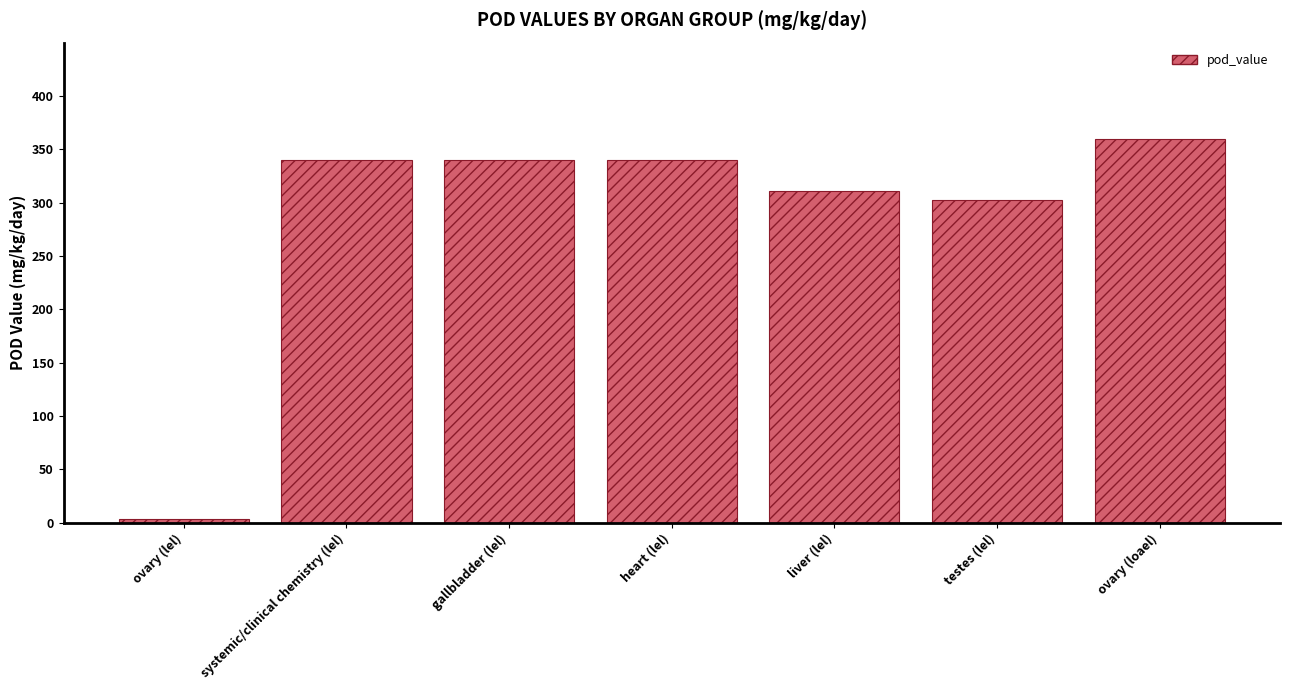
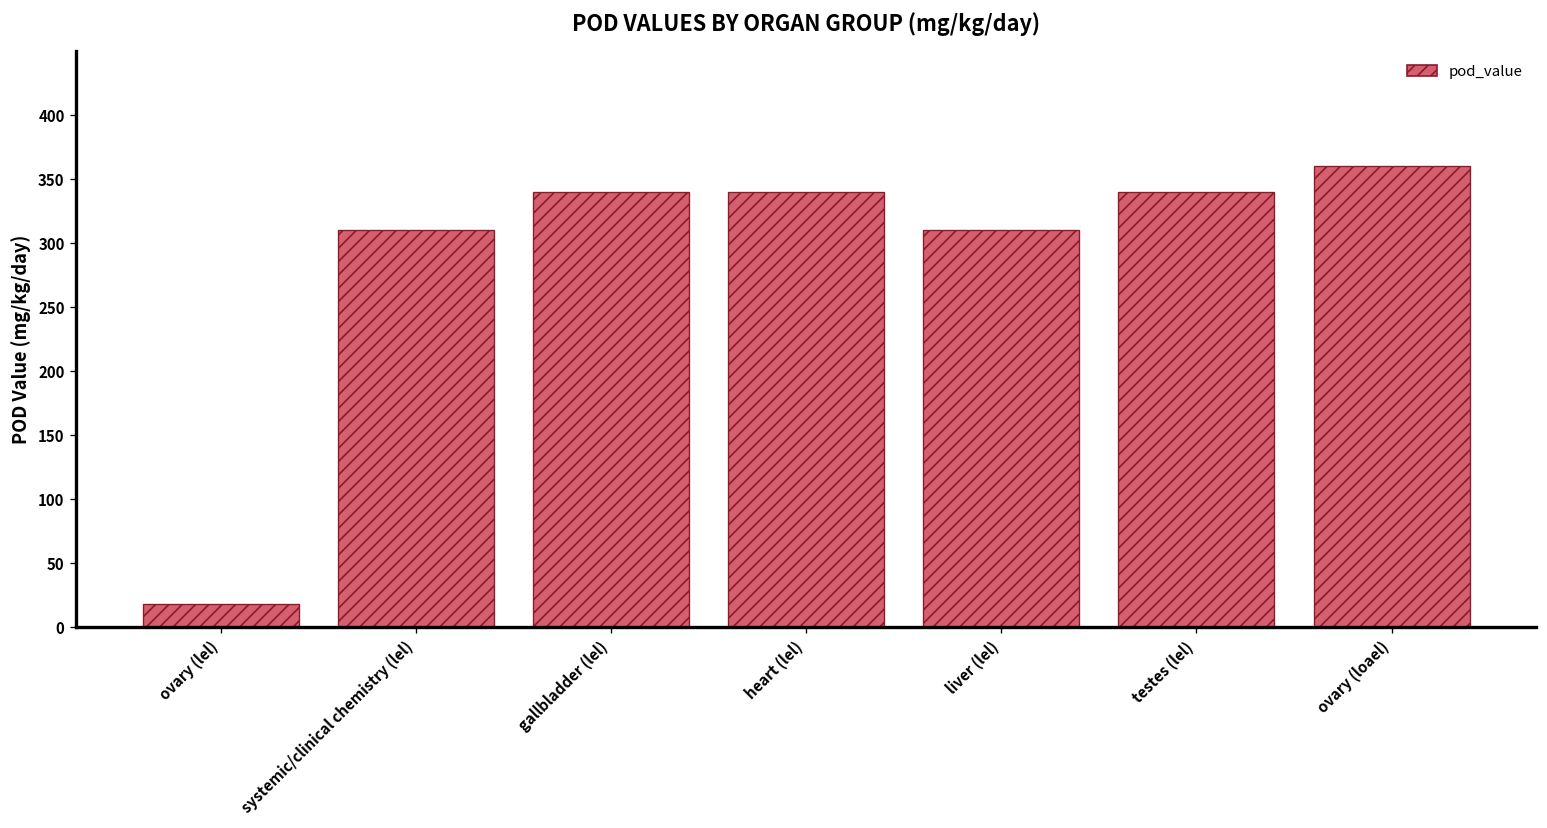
ovary (lel): 4 -> 18
systemic/clinical chemistry (lel): 340 -> 310
testes (lel): 303 -> 340
